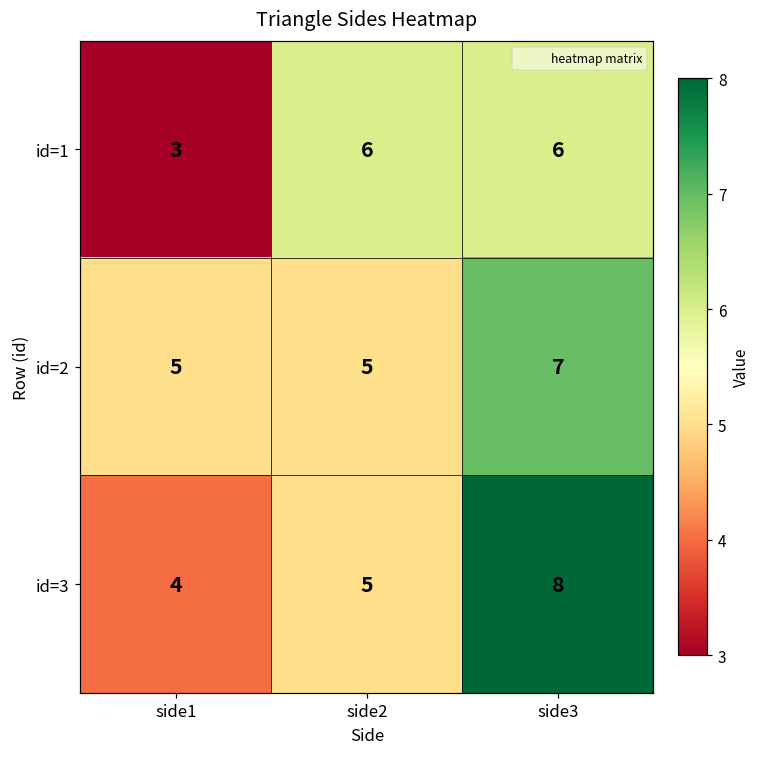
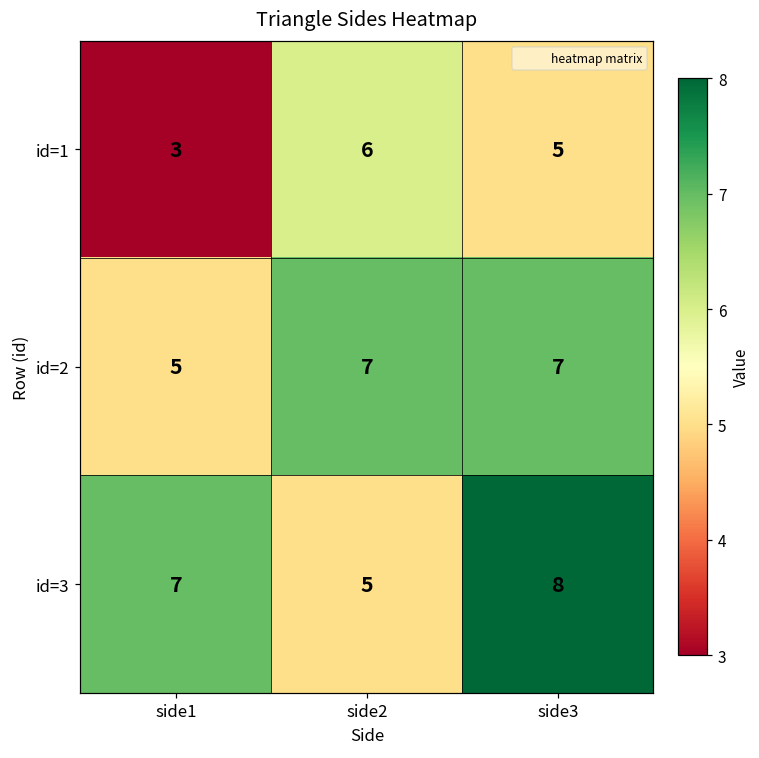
id=1, side3: 6 -> 5
id=2, side2: 5 -> 7
id=3, side1: 4 -> 7
